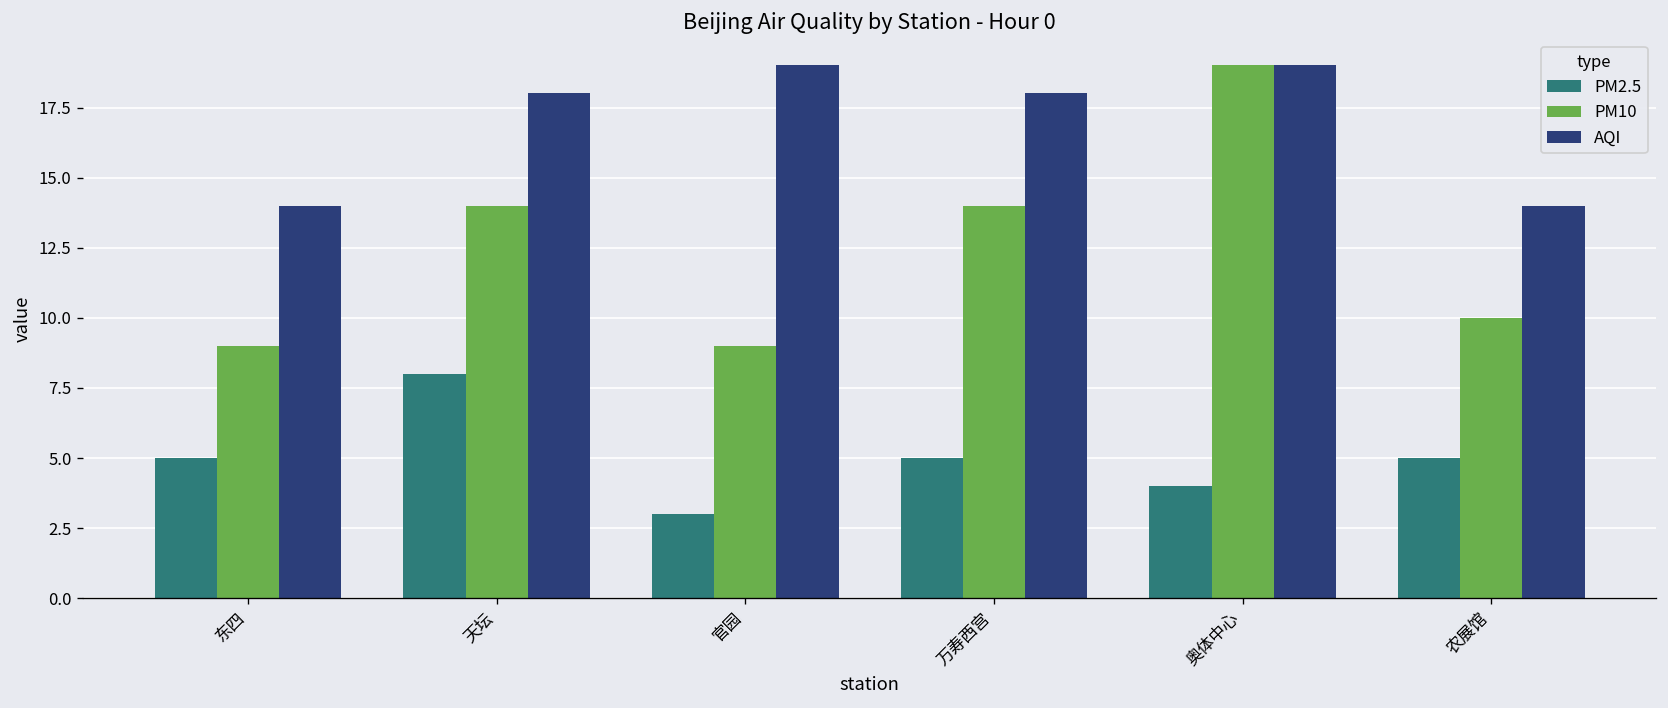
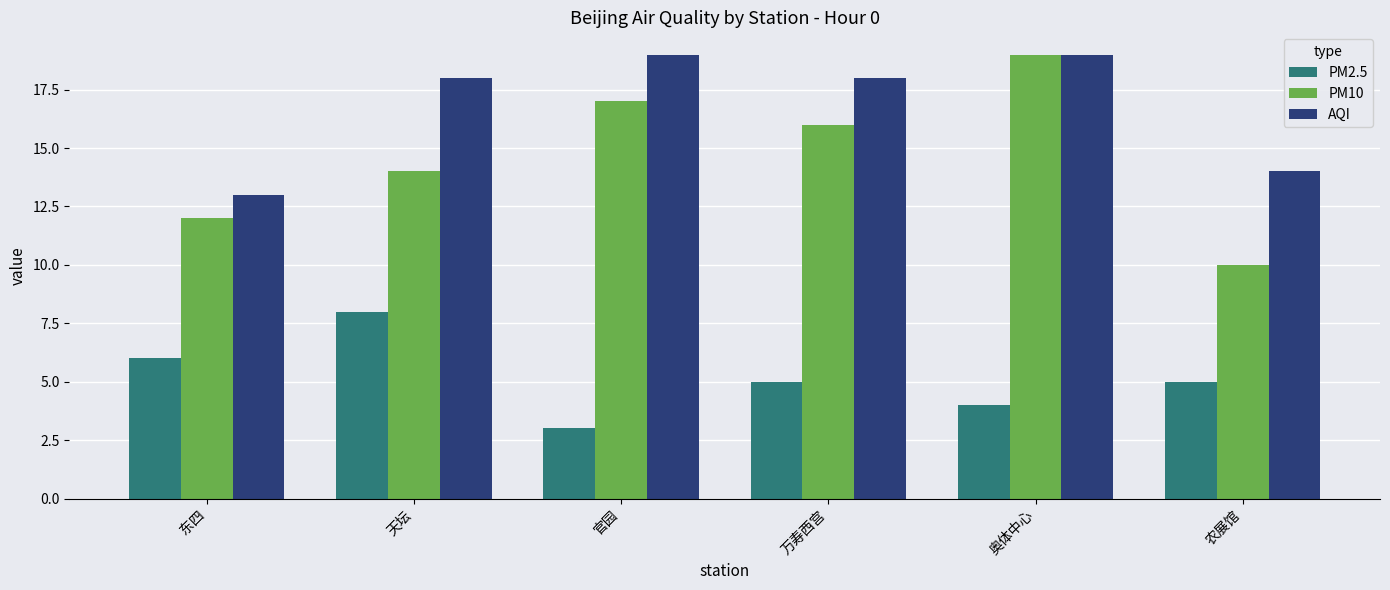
PM2.5, 东四: 5 -> 6
PM10, 东四: 9 -> 12
AQI, 东四: 14 -> 13
PM10, 官园: 9 -> 17
PM10, 万寿西宫: 14 -> 16
